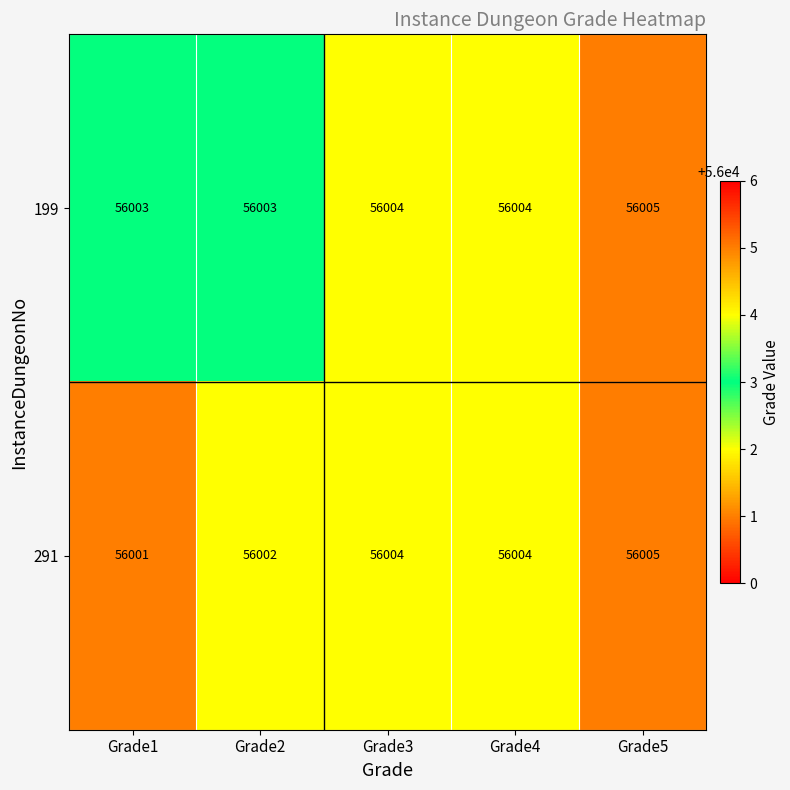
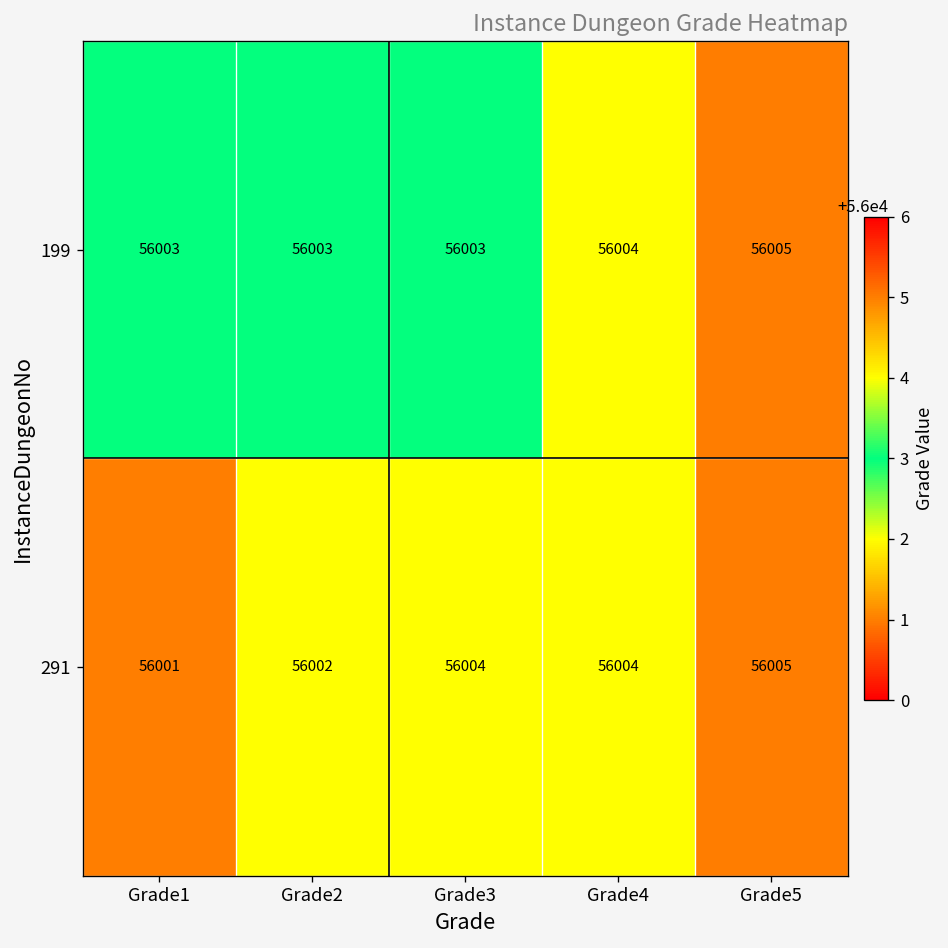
199, Grade3: 56004 -> 56003
